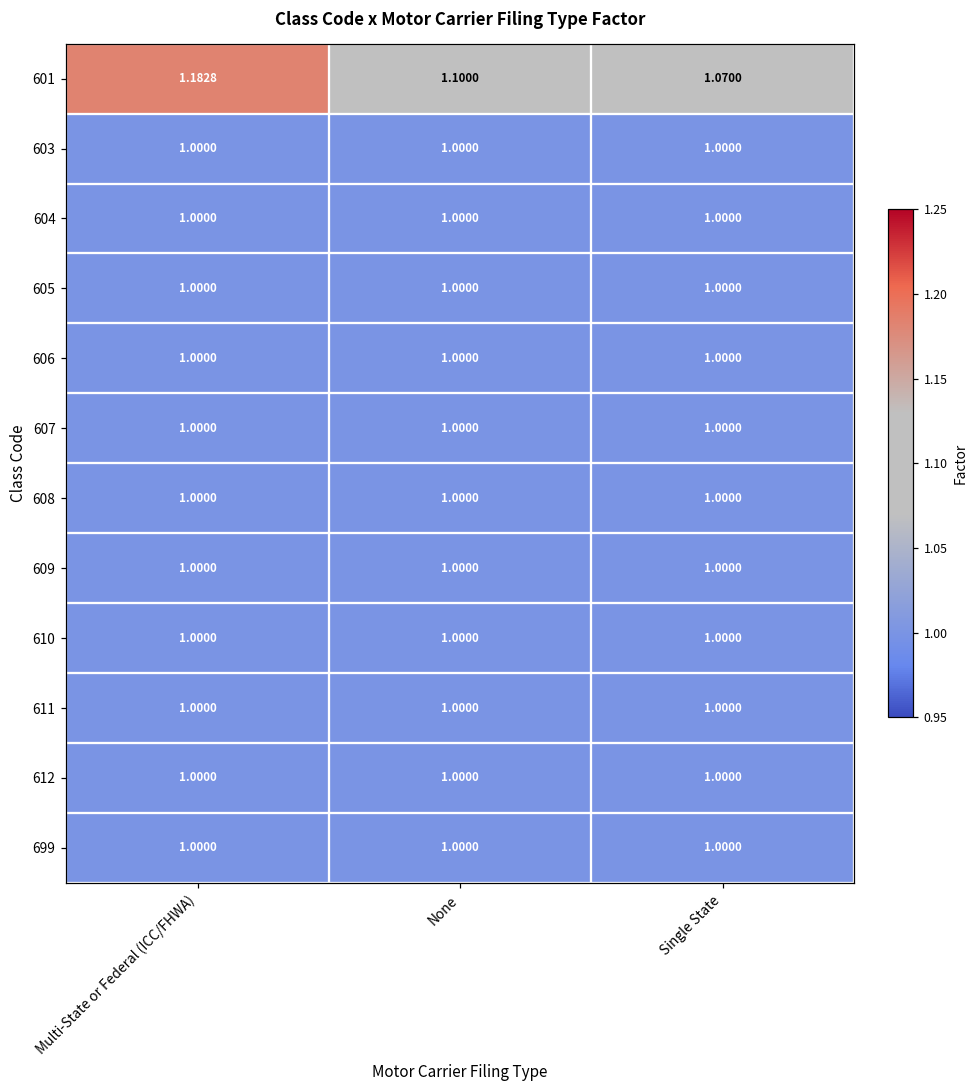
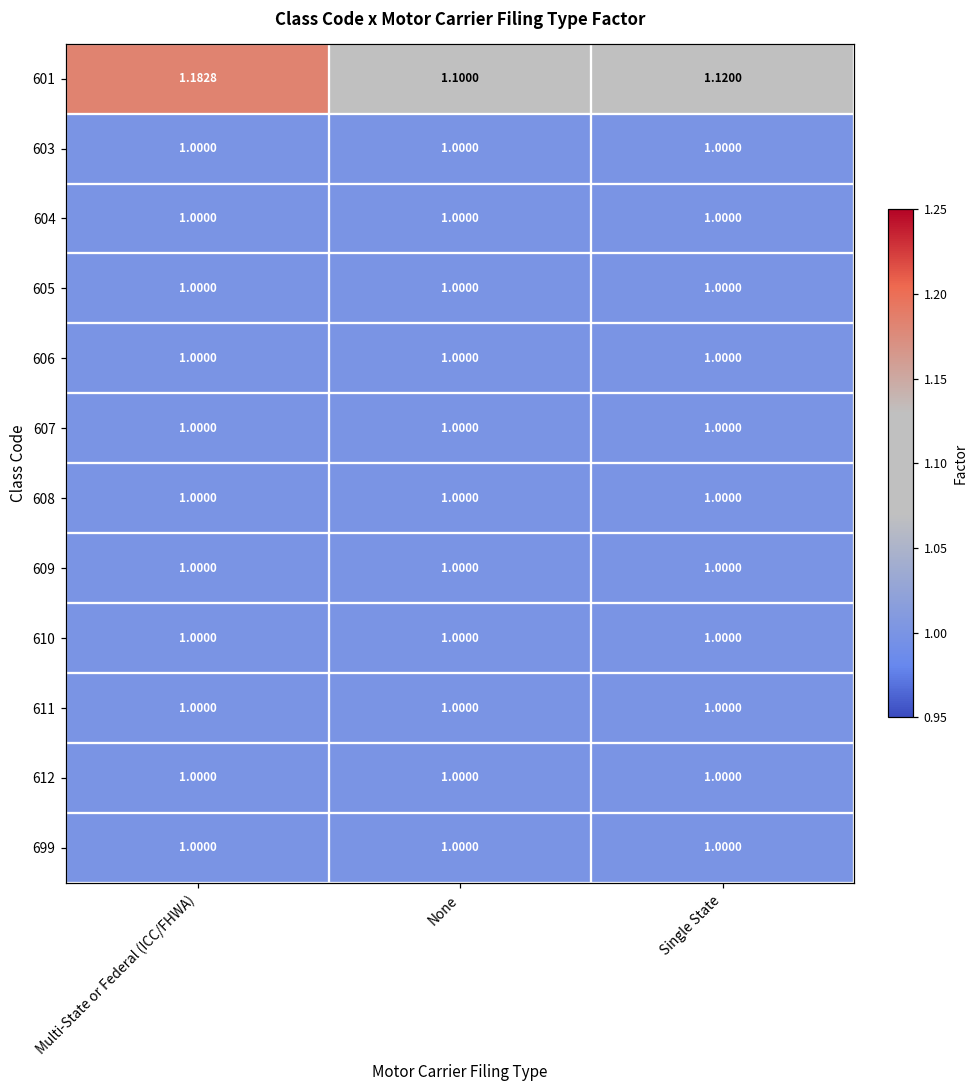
601, Single State: 1.0700 -> 1.1200
